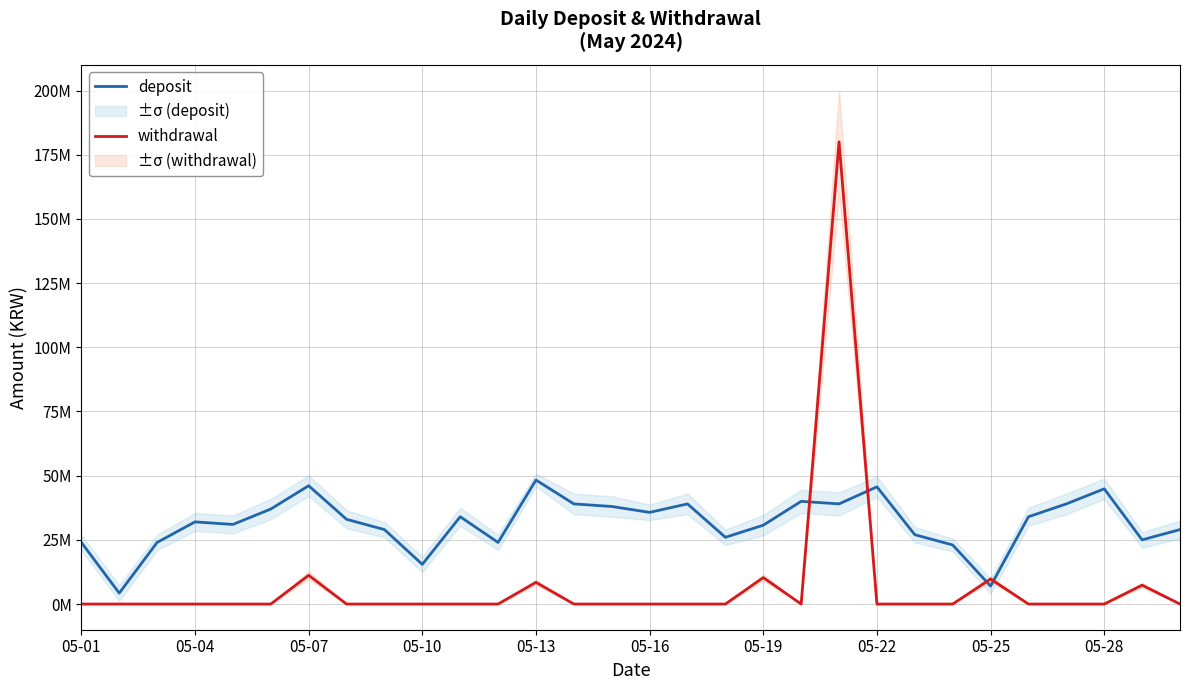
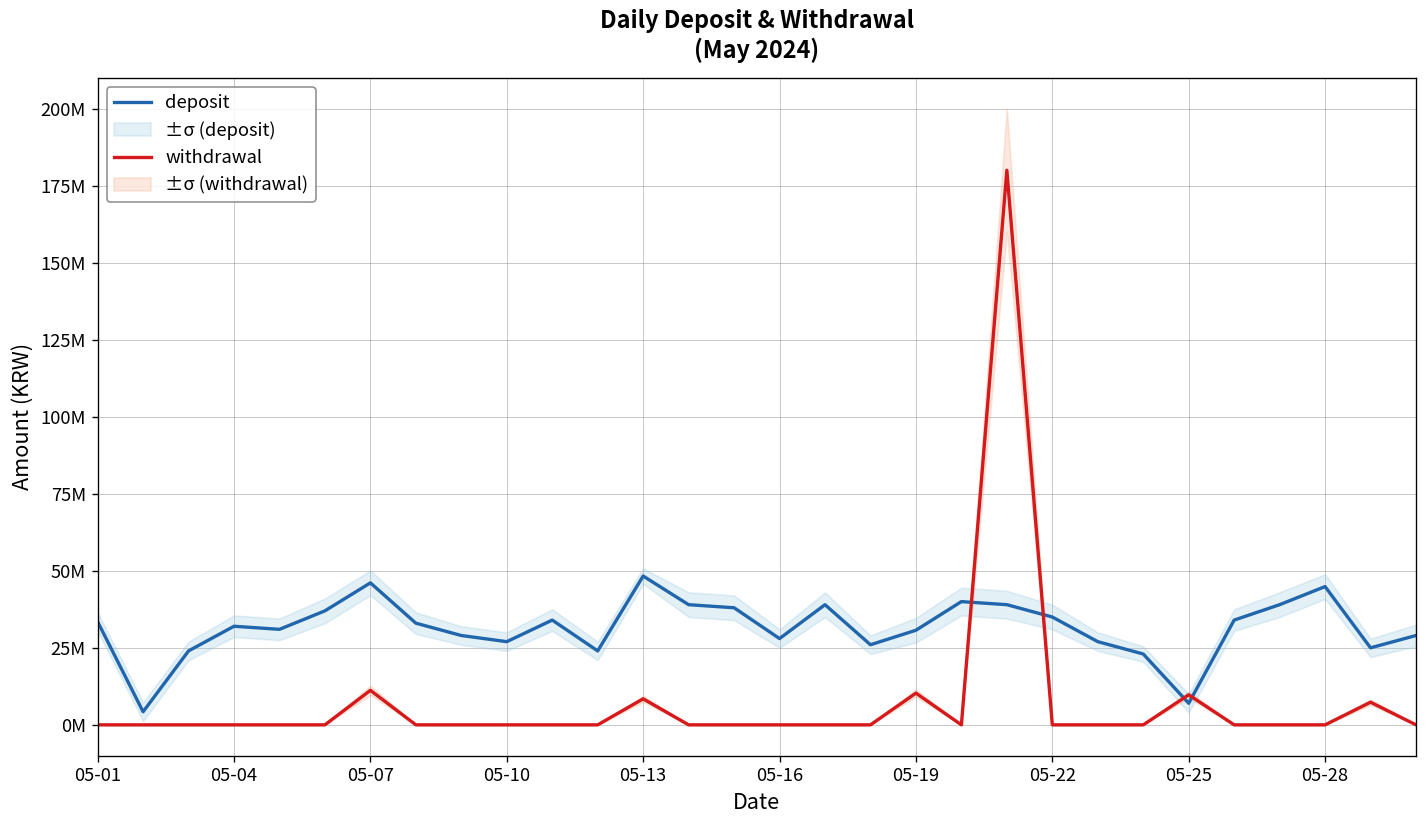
deposit, 05-01: 24000000 -> 33000000
deposit, 05-10: 15000000 -> 27000000
deposit, 05-16: 36000000 -> 28000000
deposit, 05-22: 46000000 -> 35000000
